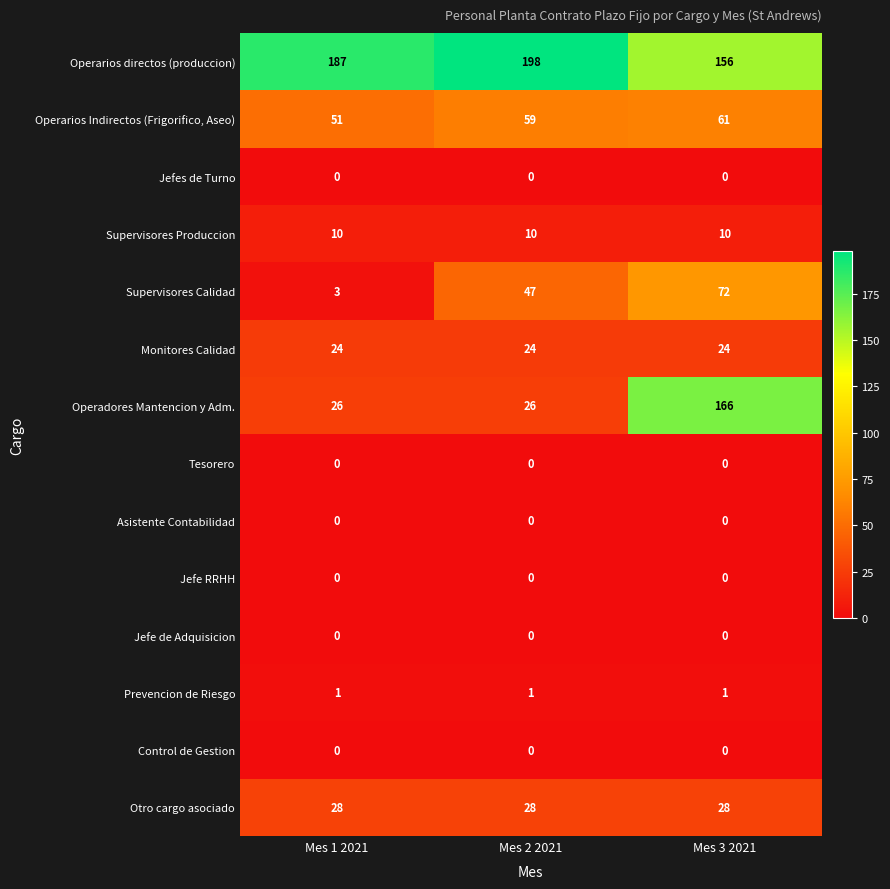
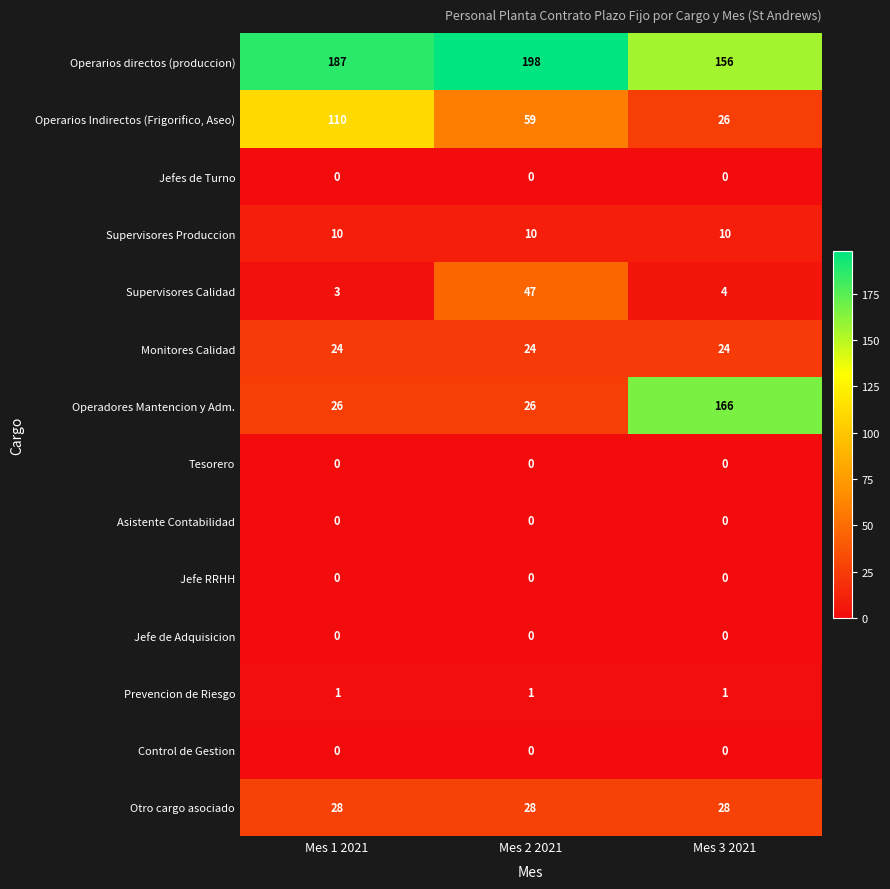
Operarios Indirectos (Frigorifico, Aseo), Mes 1 2021: 51 -> 110
Operarios Indirectos (Frigorifico, Aseo), Mes 3 2021: 61 -> 26
Supervisores Calidad, Mes 3 2021: 72 -> 4
